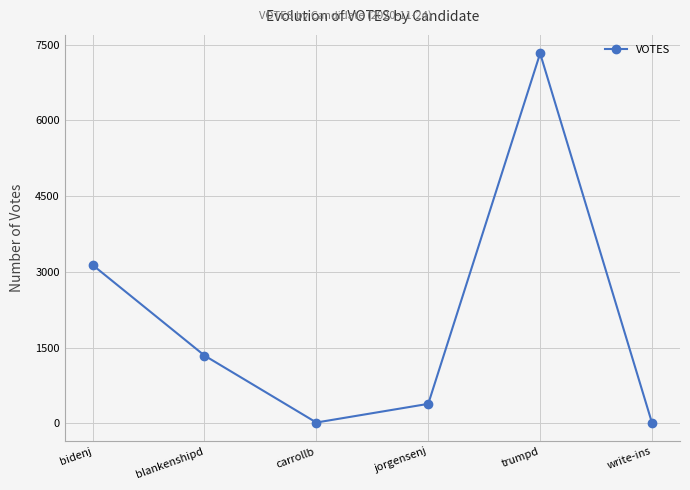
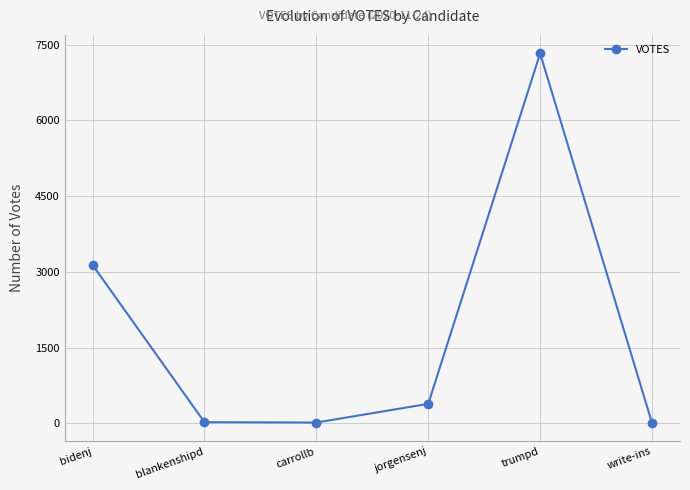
blankenshipd: 1300 -> 0
